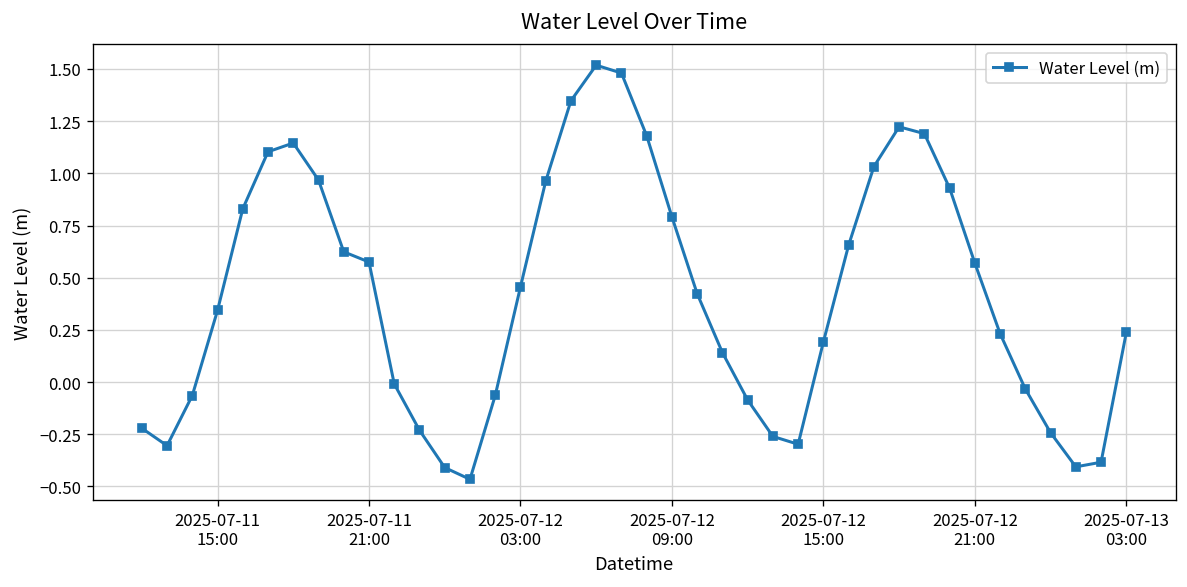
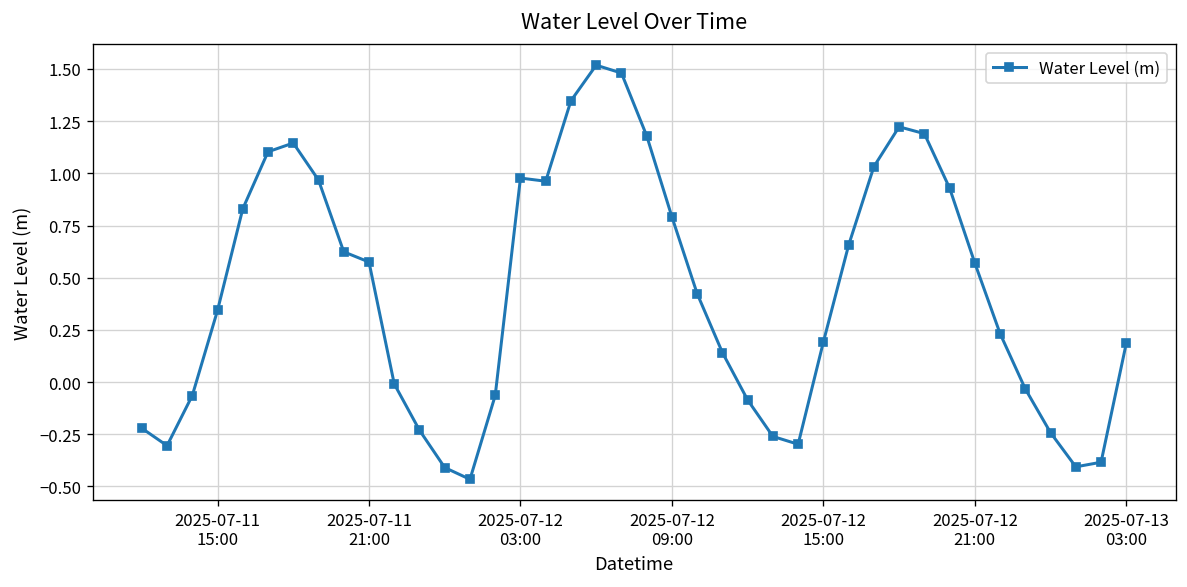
2025-07-12 03:00: 0.46 -> 0.98
2025-07-13 03:00: 0.24 -> 0.19
